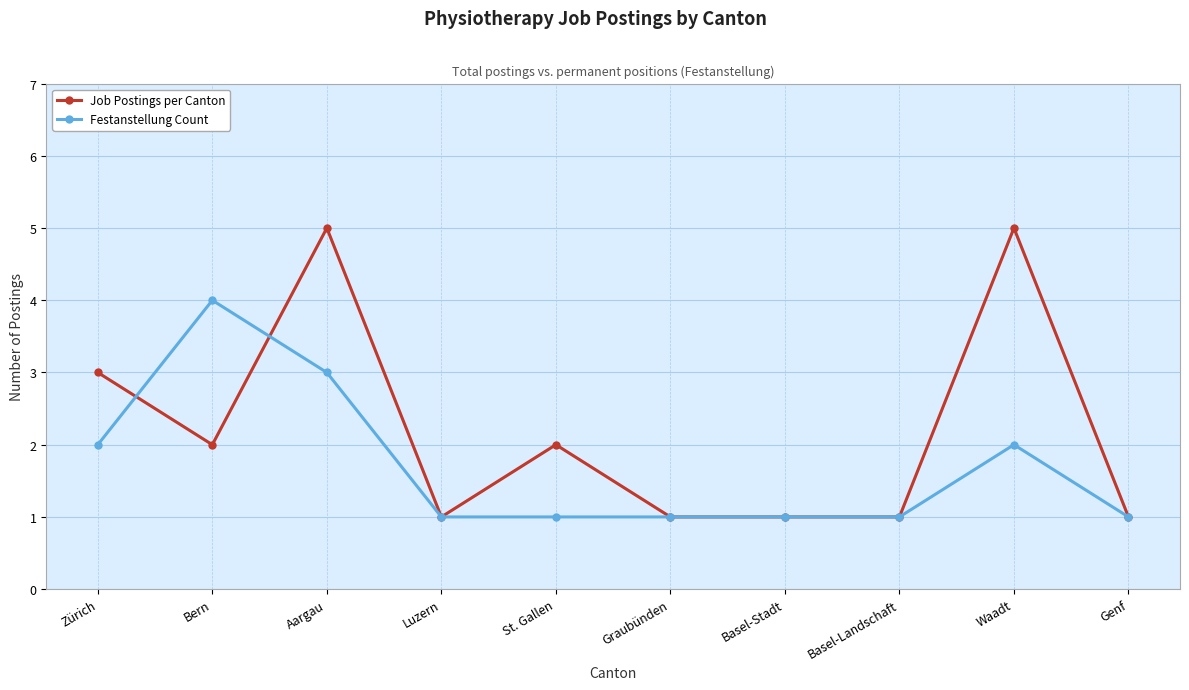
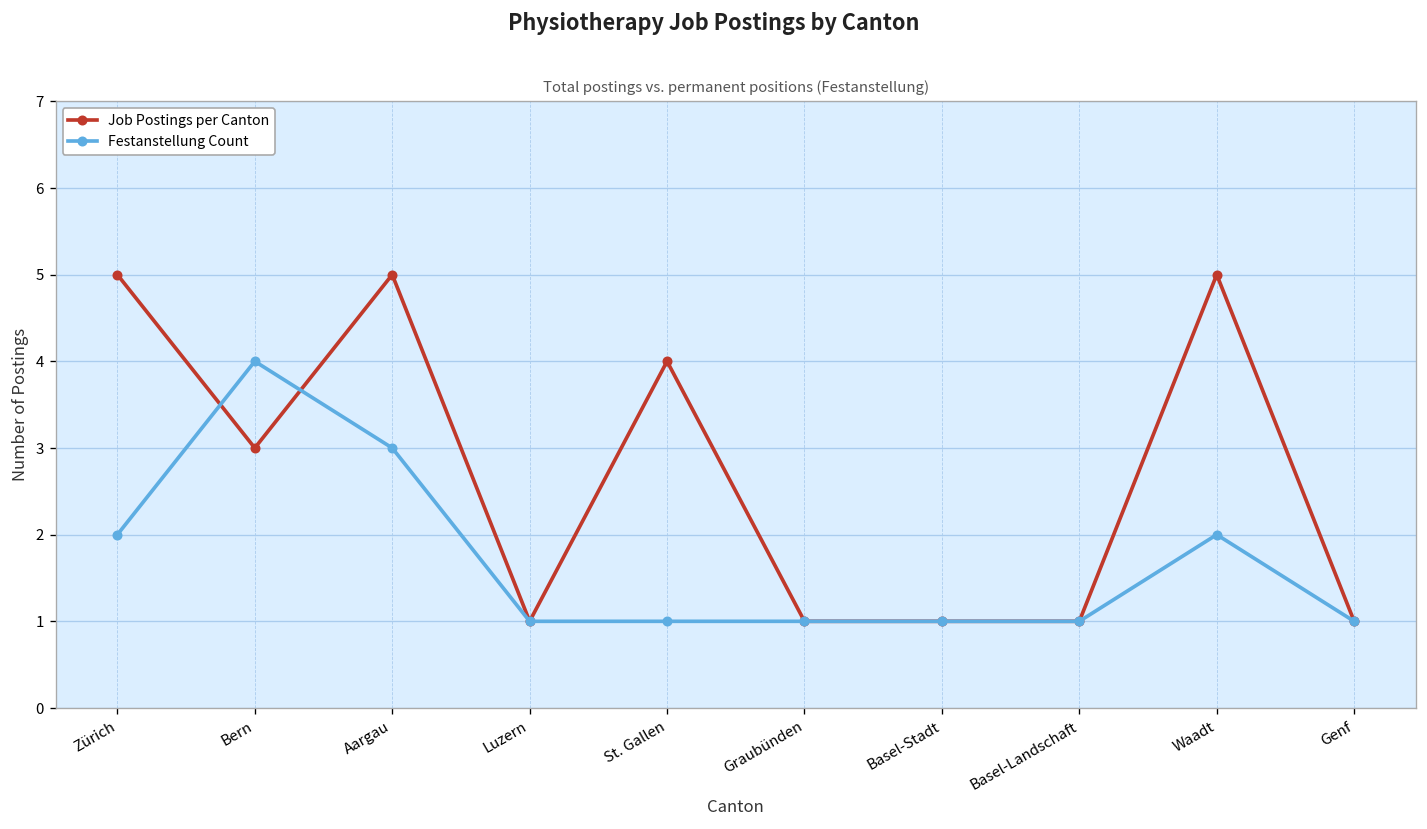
Job Postings per Canton, Zürich: 3 -> 5
Job Postings per Canton, Bern: 2 -> 3
Job Postings per Canton, St. Gallen: 2 -> 4
